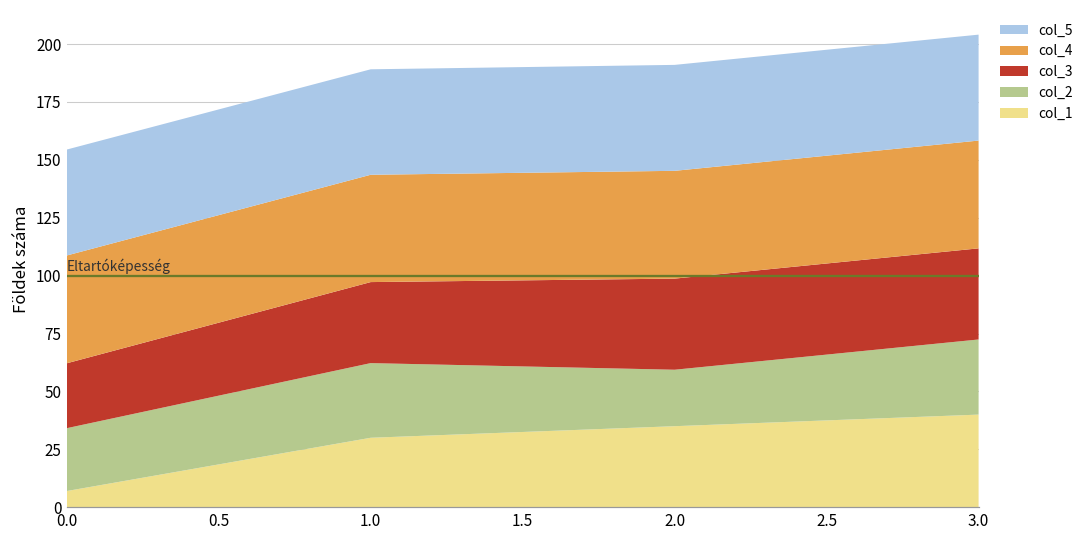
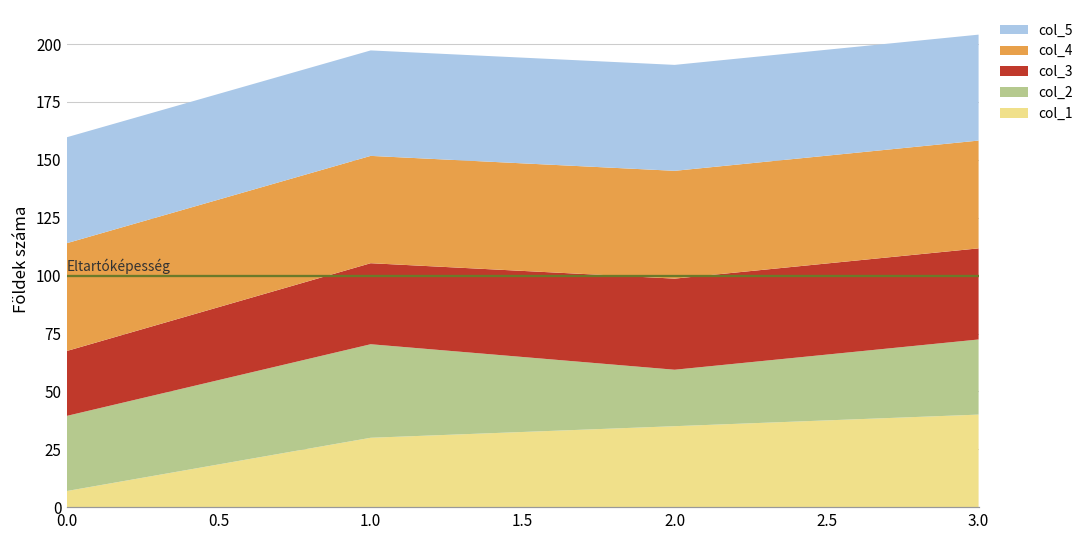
col_2, 0.0: 27 -> 32
col_2, 1.0: 32 -> 40
